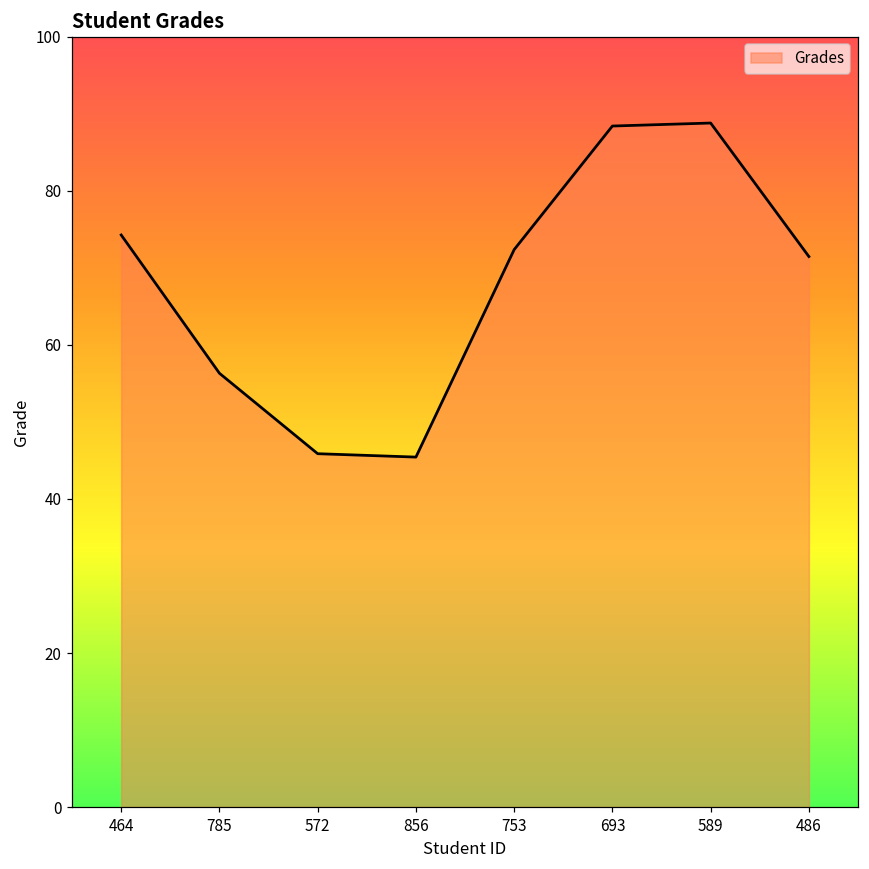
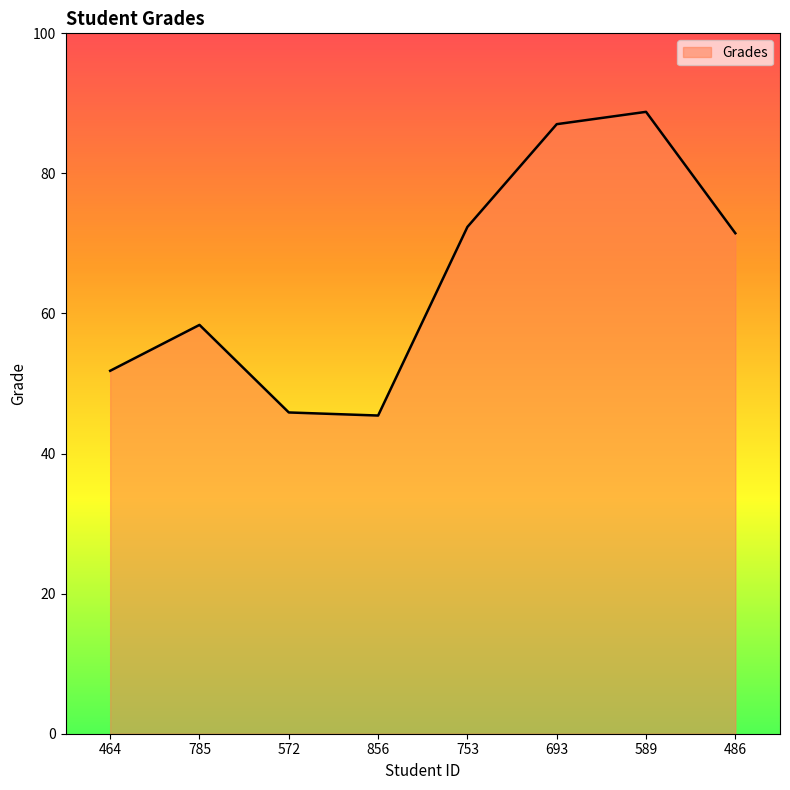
464: 74 -> 52
785: 56 -> 58
693: 88 -> 87
